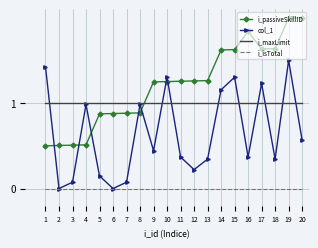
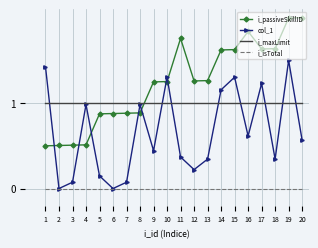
i_passiveSkillID, 11: 1.3 -> 1.8
col_1, 16: 0.4 -> 0.6
